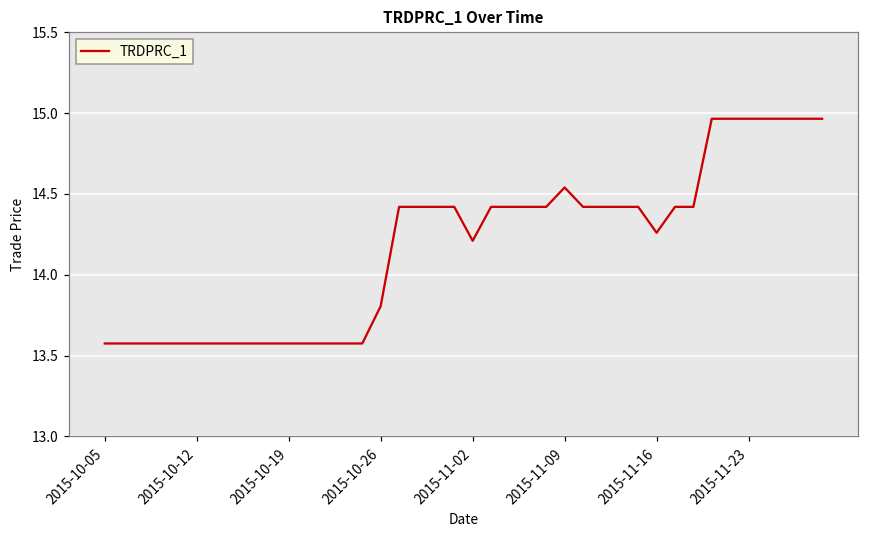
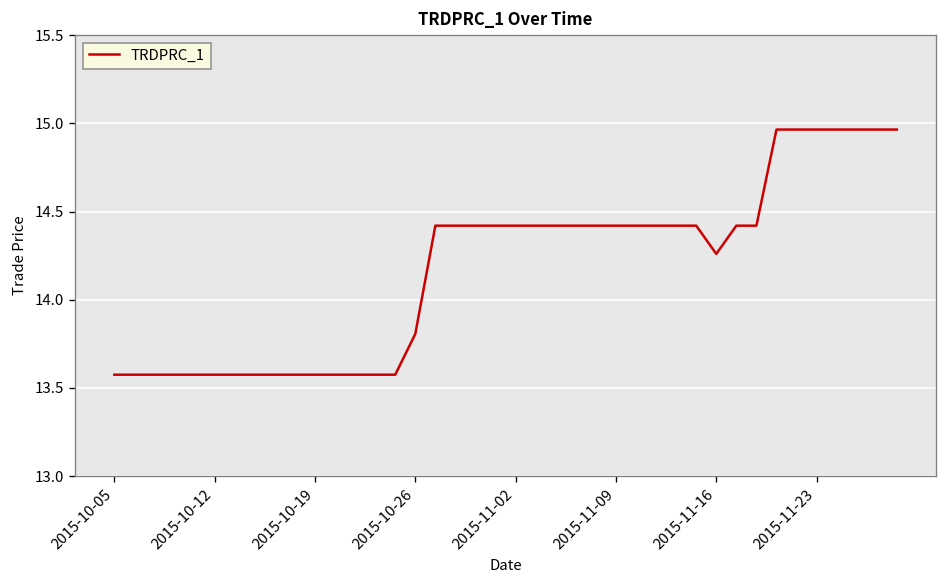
2015-11-02: 14.21 -> 14.42
2015-11-09: 14.54 -> 14.42
